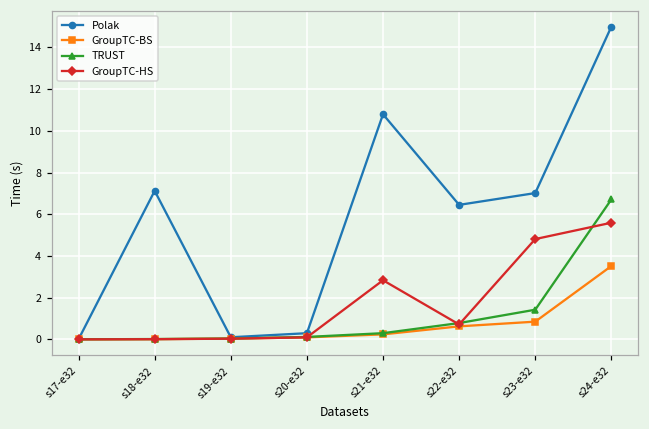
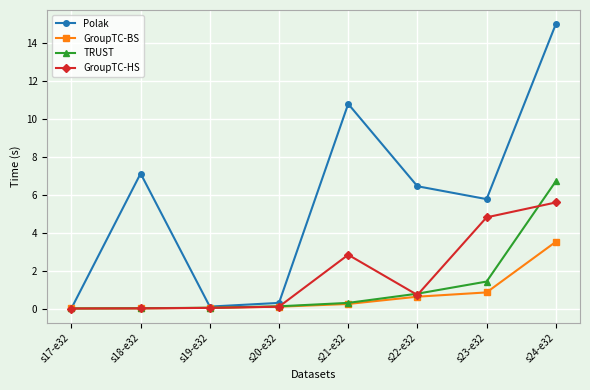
Polak, s23-e32: 7.0 -> 5.8
